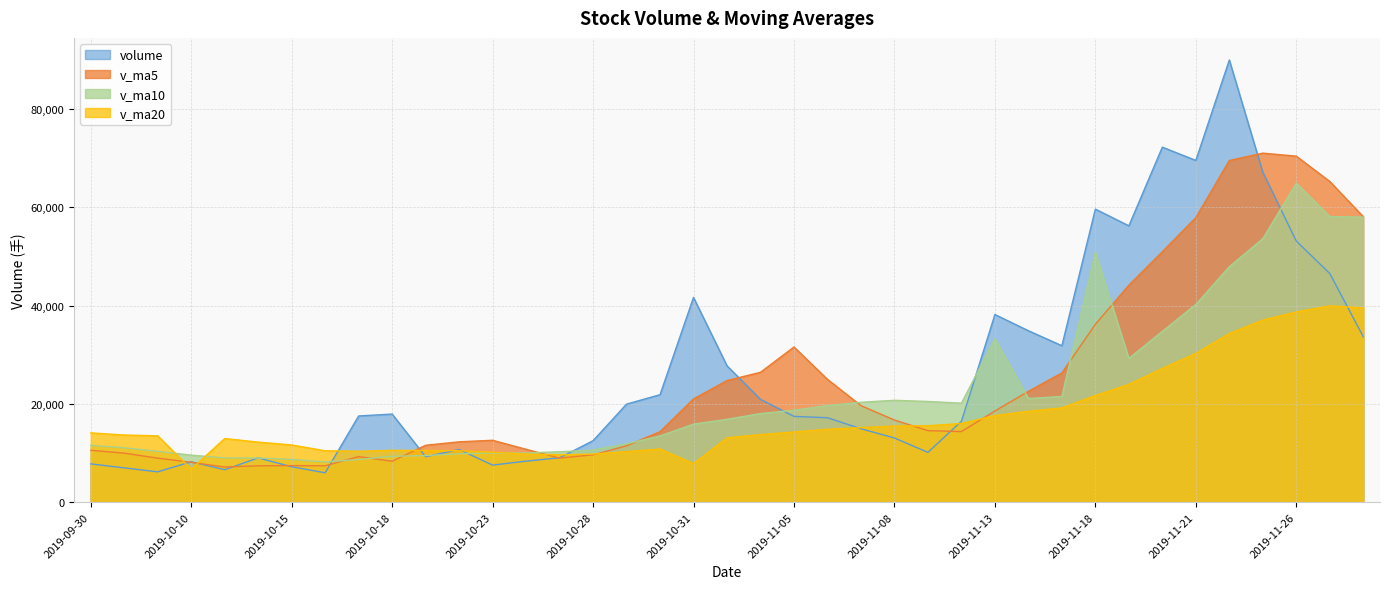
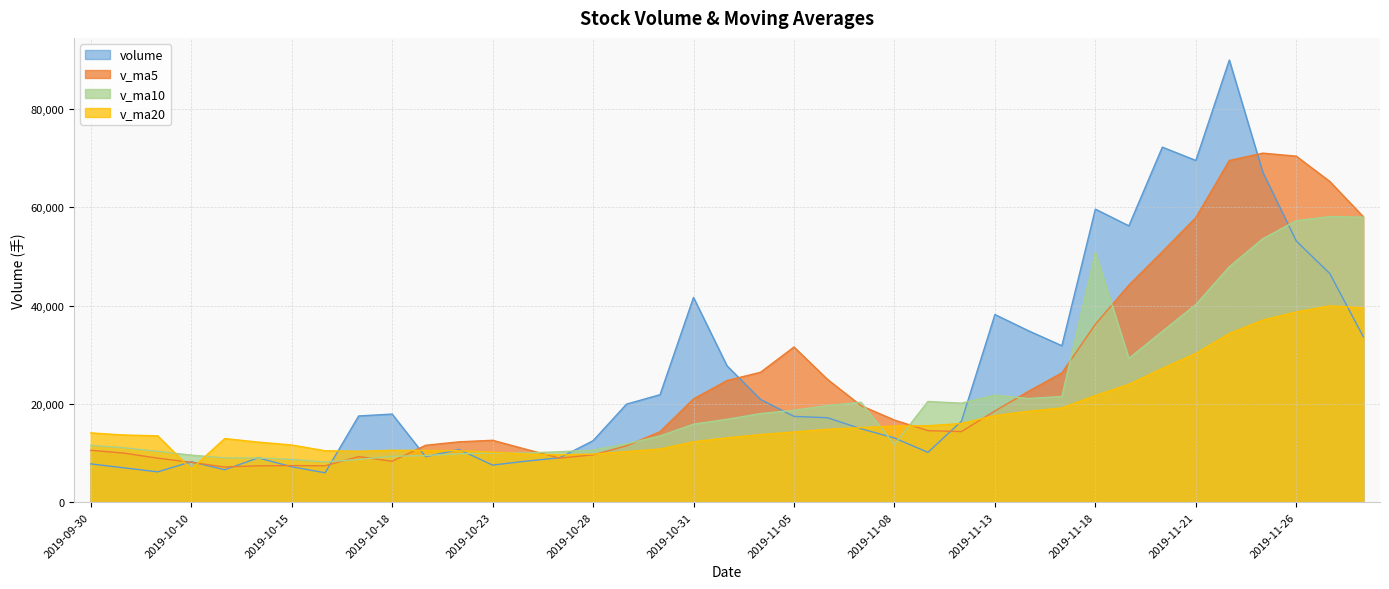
v_ma20, 2019-10-31: 8,000 -> 12,000
v_ma10, 2019-11-08: 21,000 -> 12,000
v_ma10, 2019-11-13: 33,000 -> 22,000
v_ma10, 2019-11-26: 65,000 -> 57,000
